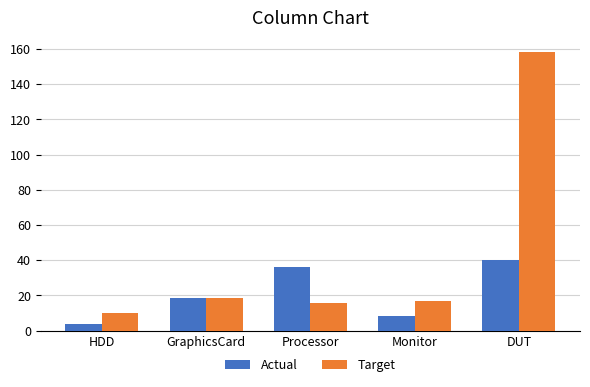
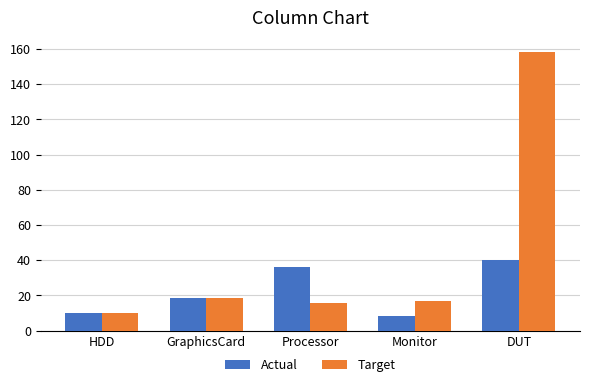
Actual, HDD: 4 -> 10
